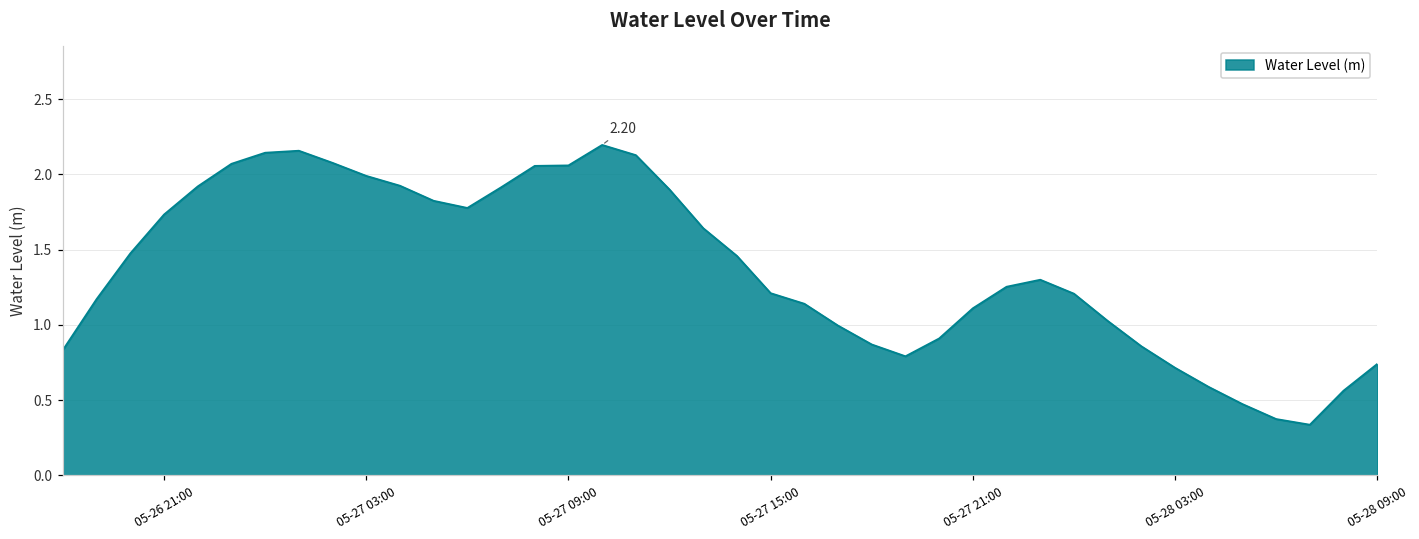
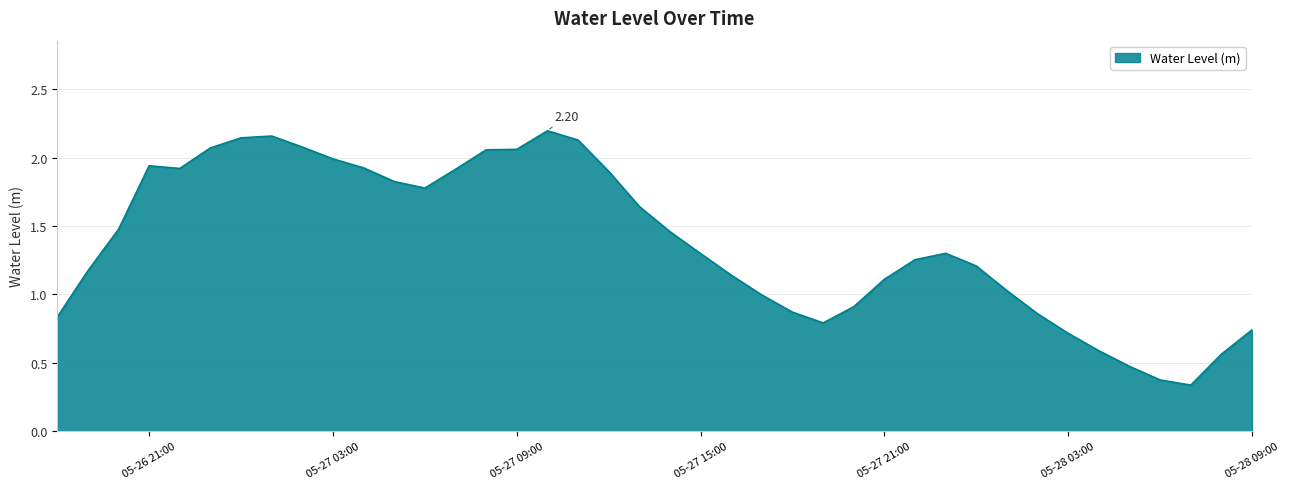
05-26 21:00: 1.73 -> 1.94
05-27 15:00: 1.21 -> 1.30
